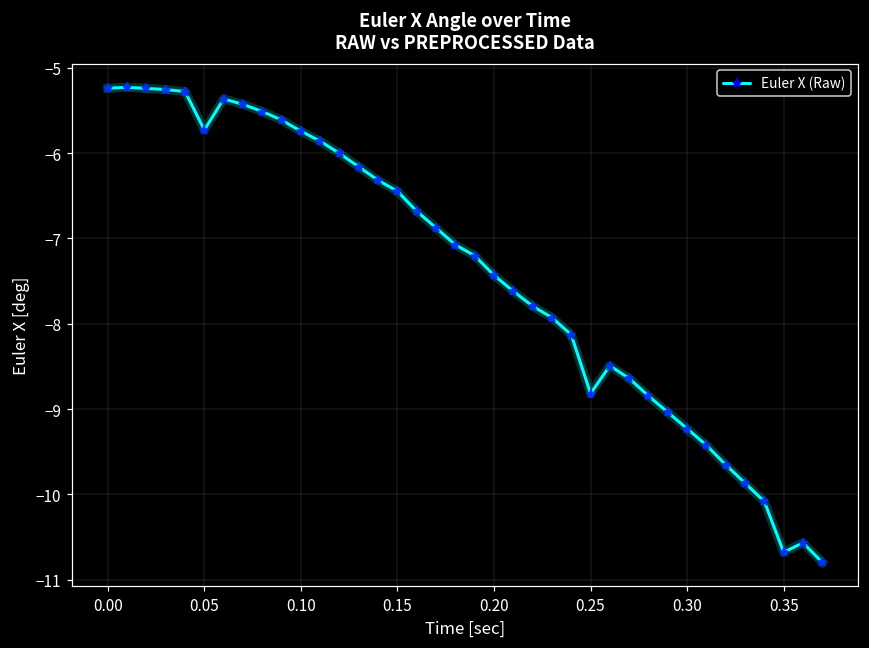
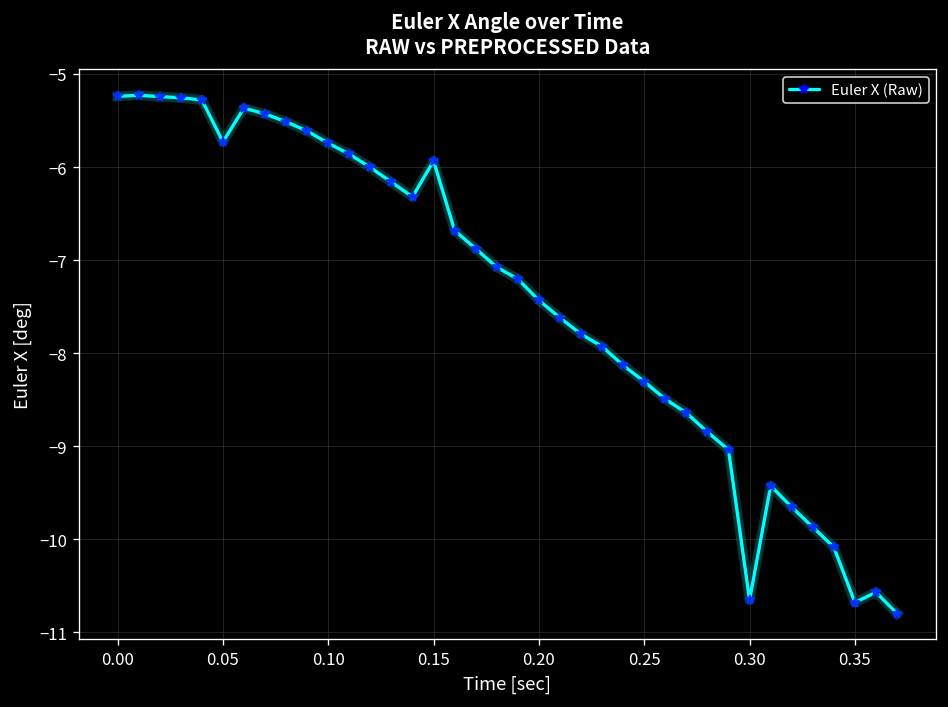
0.15: -6.4 -> -5.9
0.25: -8.8 -> -8.3
0.30: -9.2 -> -10.7
